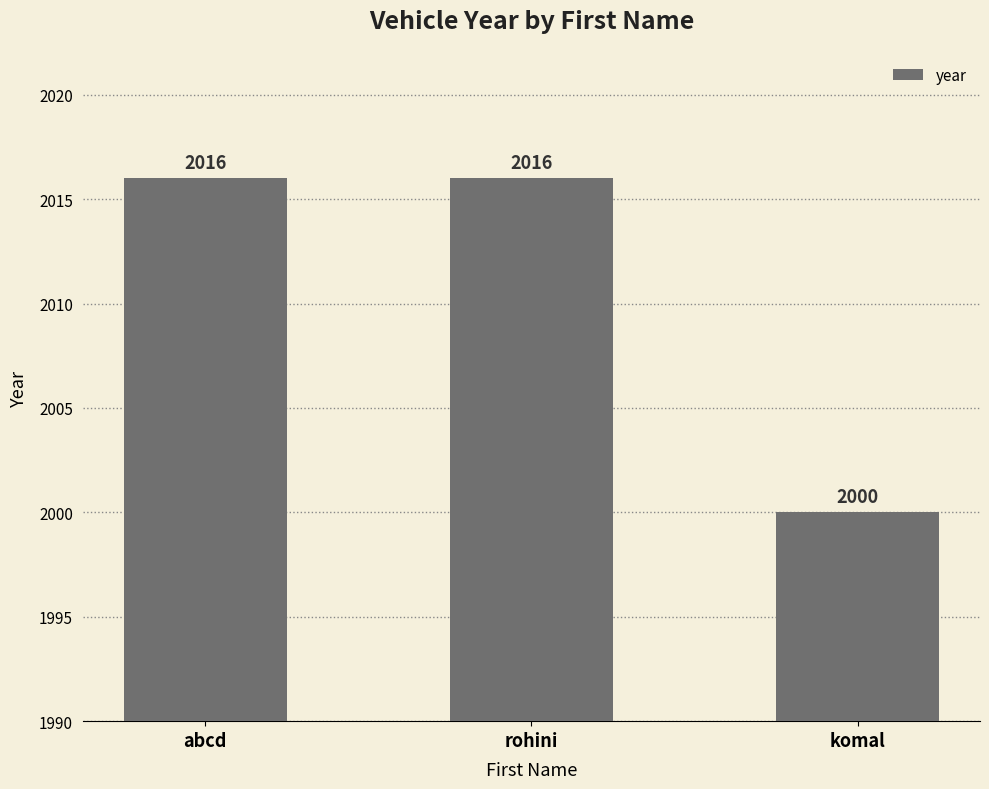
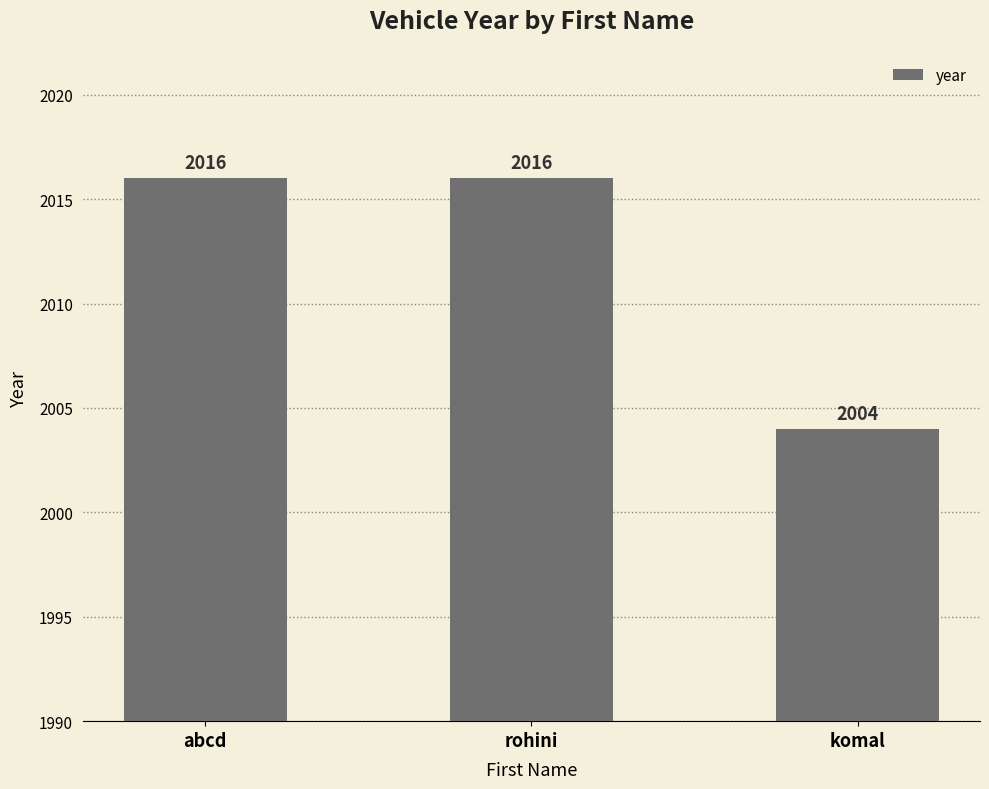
komal: 2000 -> 2004
